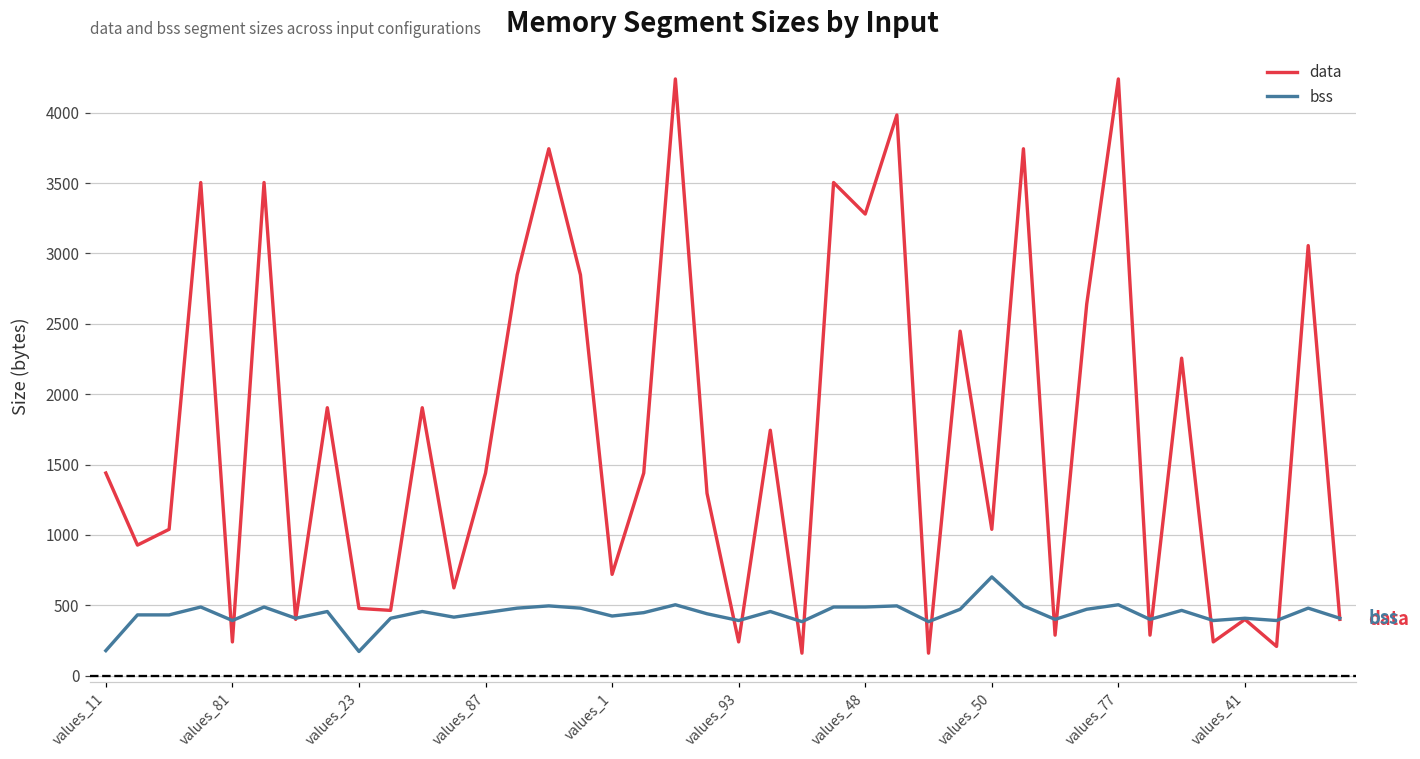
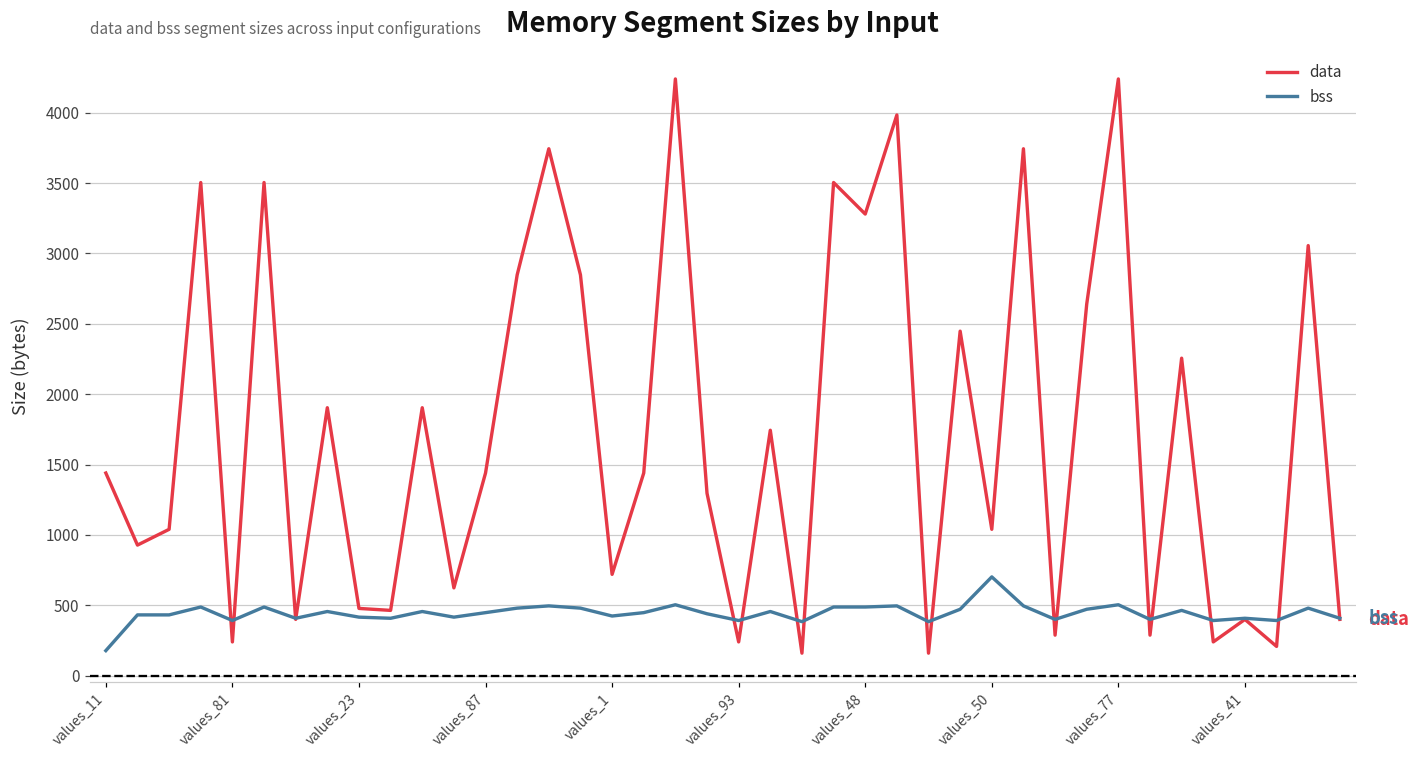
bss, values_23: 170 -> 420
